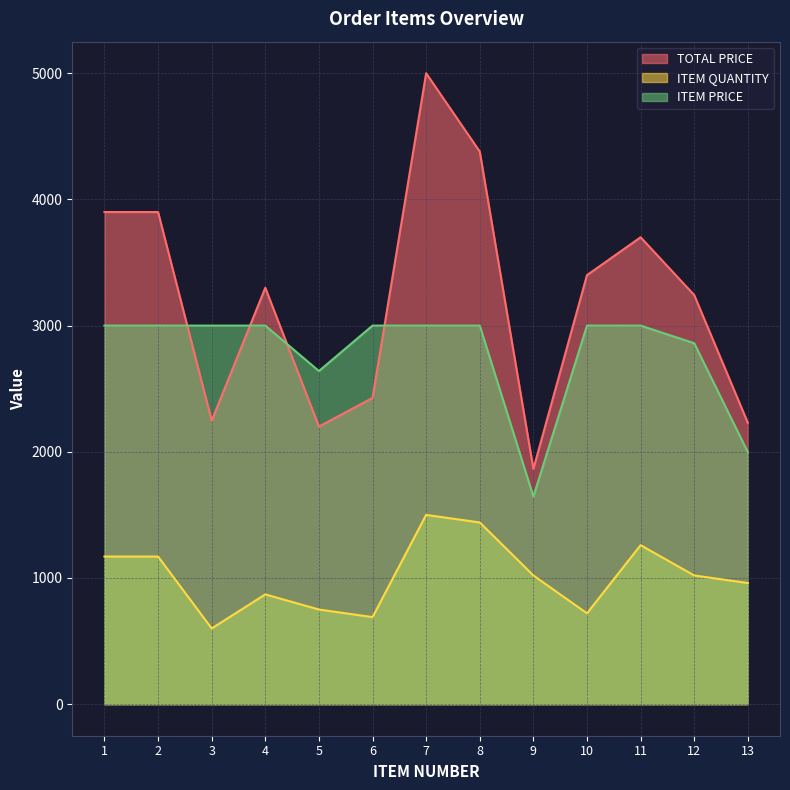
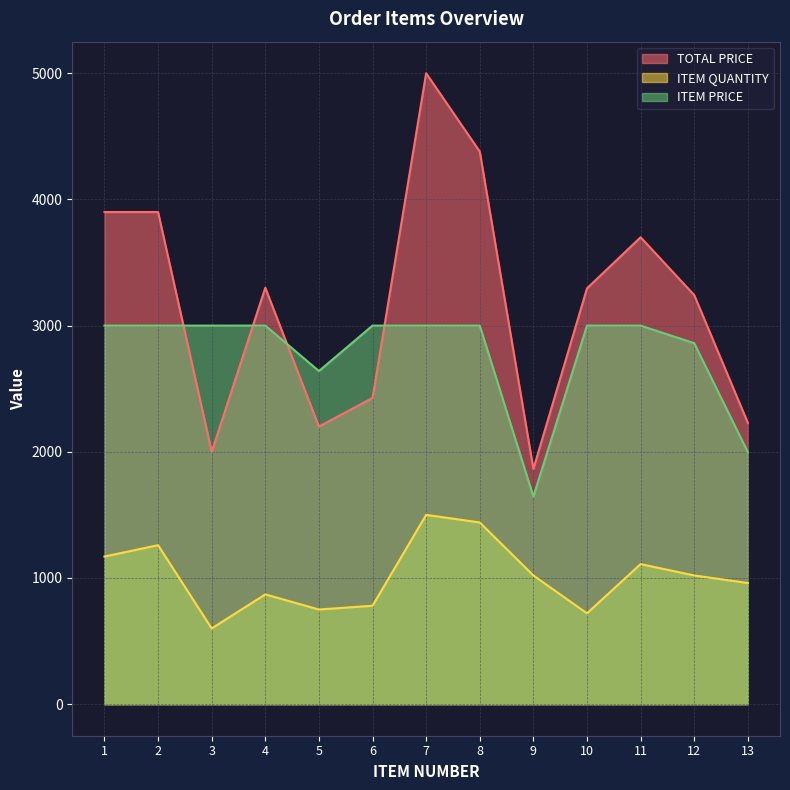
ITEM QUANTITY, 2: 1170 -> 1260
TOTAL PRICE, 3: 2250 -> 2000
ITEM QUANTITY, 6: 690 -> 780
TOTAL PRICE, 10: 3400 -> 3300
ITEM QUANTITY, 11: 1260 -> 1110
